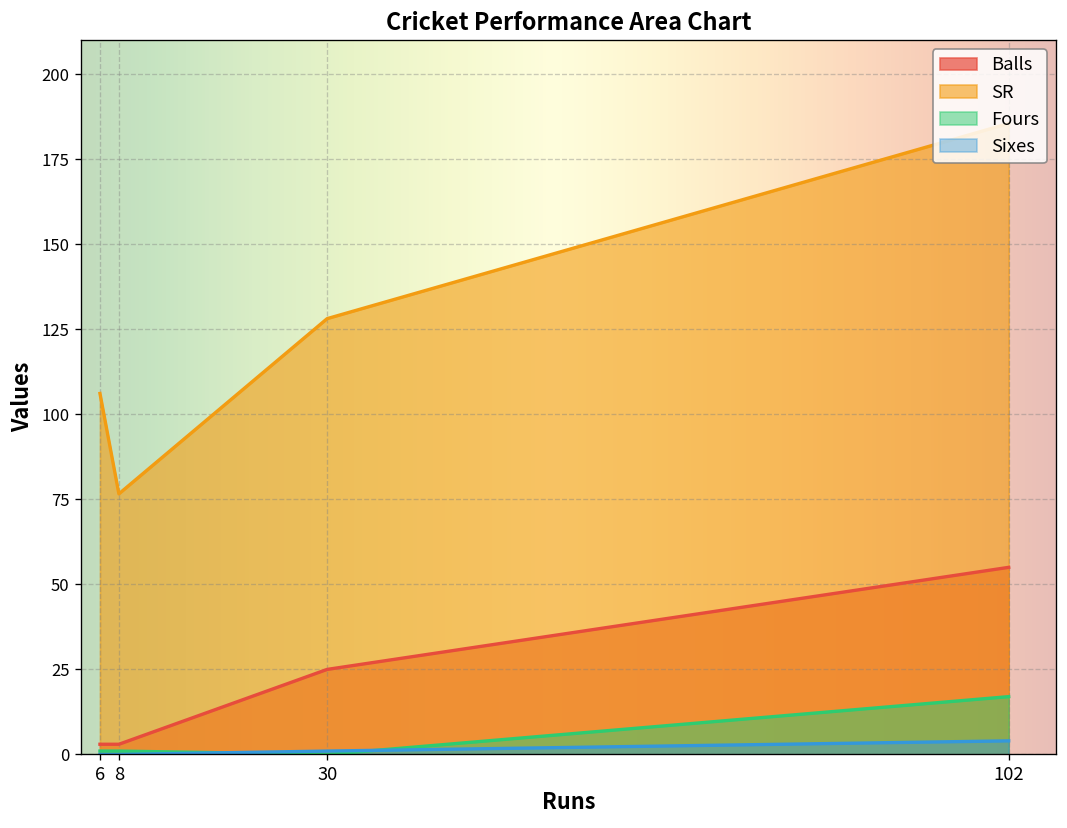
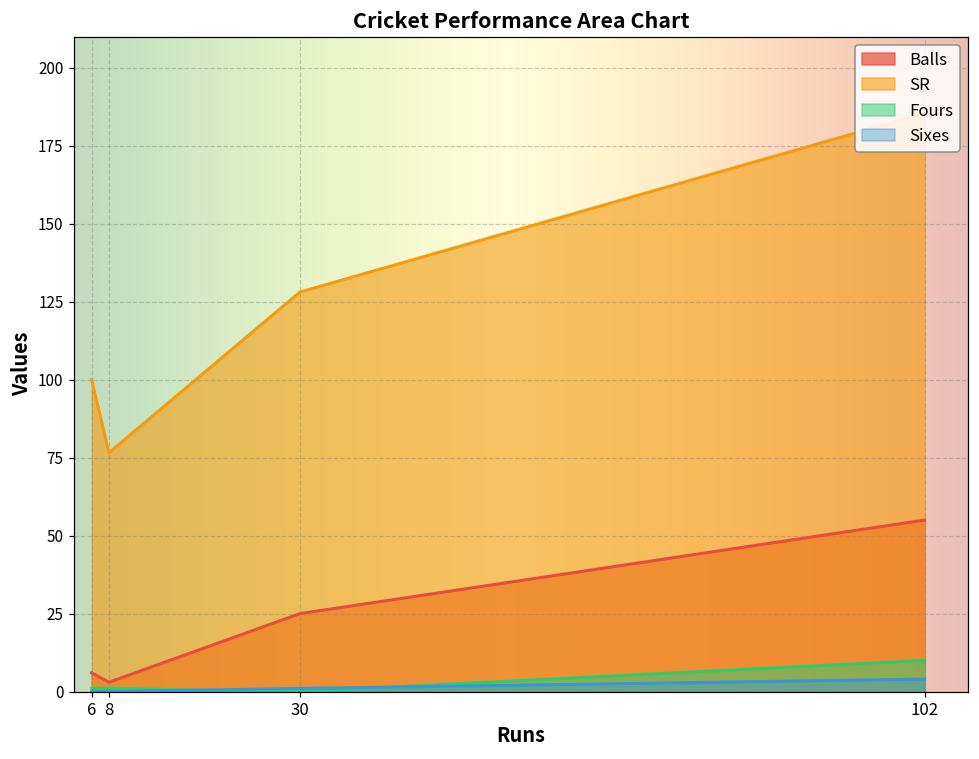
Balls, 6: 3 -> 6
SR, 6: 106 -> 100
Fours, 102: 17 -> 10
